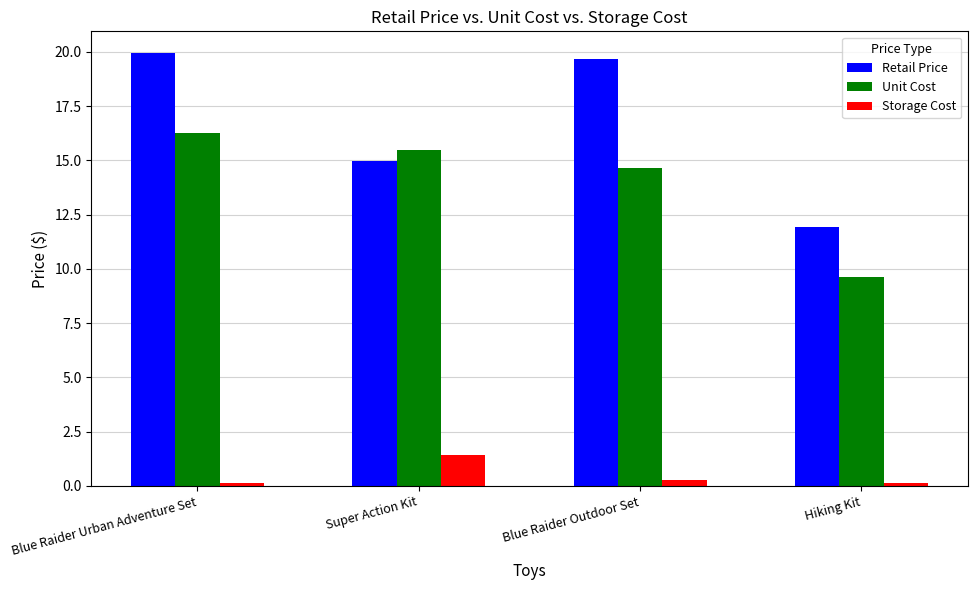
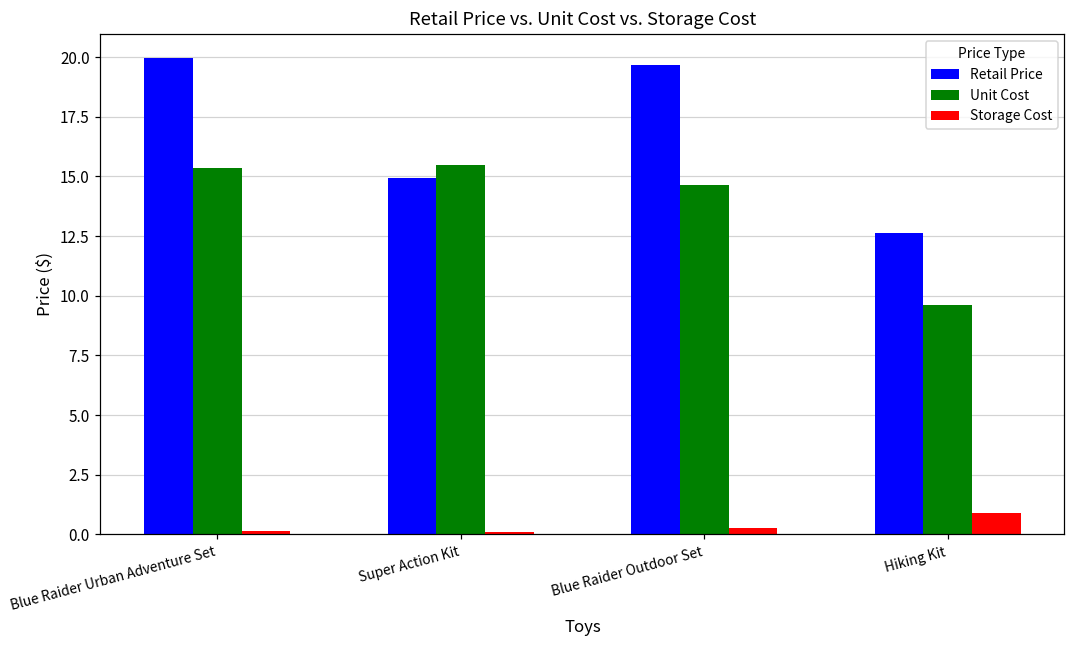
Unit Cost, Blue Raider Urban Adventure Set: 16.3 -> 15.4
Storage Cost, Super Action Kit: 1.4 -> 0.1
Retail Price, Hiking Kit: 12.0 -> 12.6
Storage Cost, Hiking Kit: 0.2 -> 0.9
